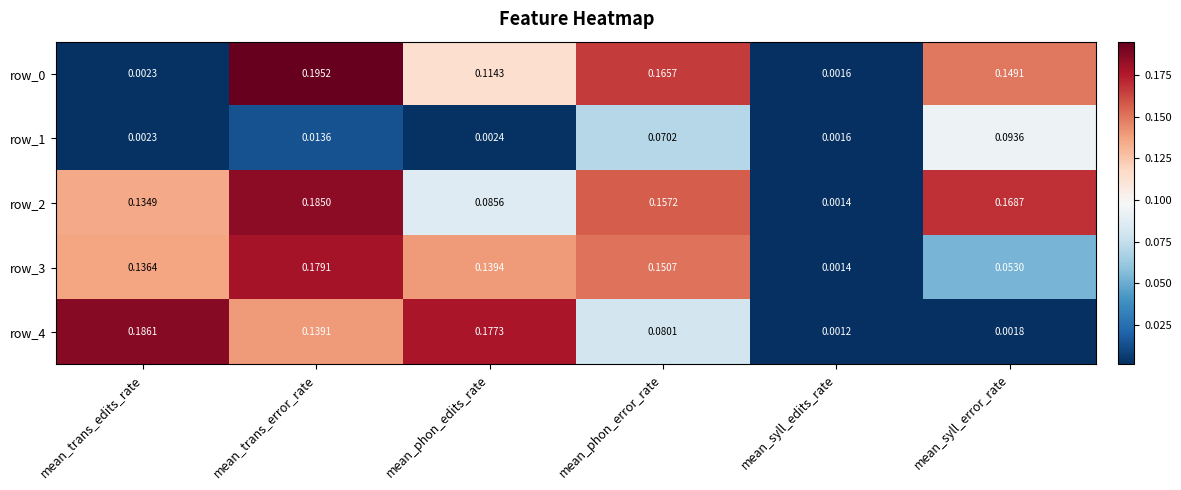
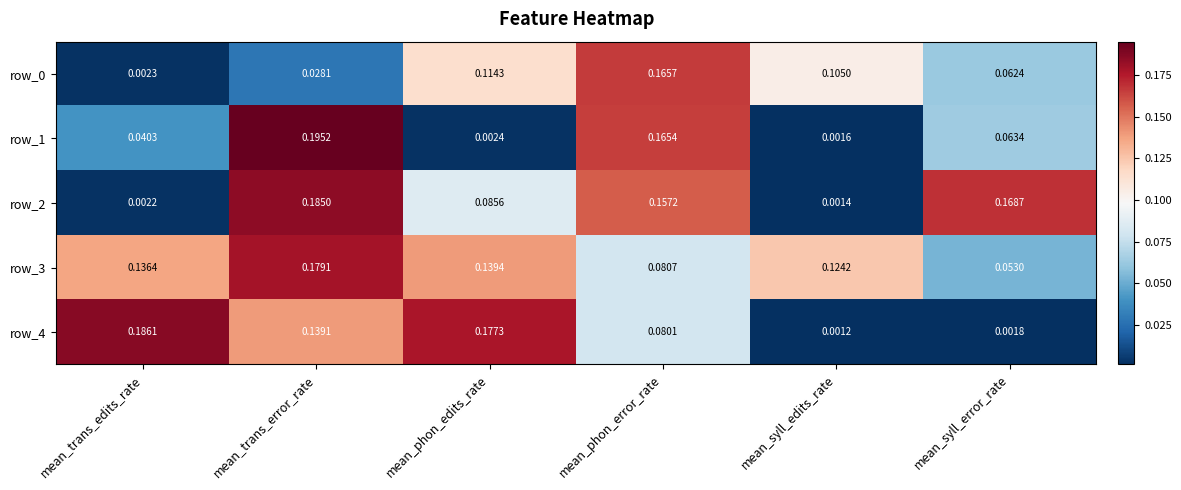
row_0, mean_trans_error_rate: 0.1952 -> 0.0281
row_0, mean_syll_edits_rate: 0.0016 -> 0.1050
row_0, mean_syll_error_rate: 0.1491 -> 0.0624
row_1, mean_trans_edits_rate: 0.0023 -> 0.0403
row_1, mean_trans_error_rate: 0.0136 -> 0.1952
row_1, mean_phon_error_rate: 0.0702 -> 0.1654
row_1, mean_syll_error_rate: 0.0936 -> 0.0634
row_2, mean_trans_edits_rate: 0.1349 -> 0.0022
row_3, mean_phon_error_rate: 0.1507 -> 0.0807
row_3, mean_syll_edits_rate: 0.0014 -> 0.1242
